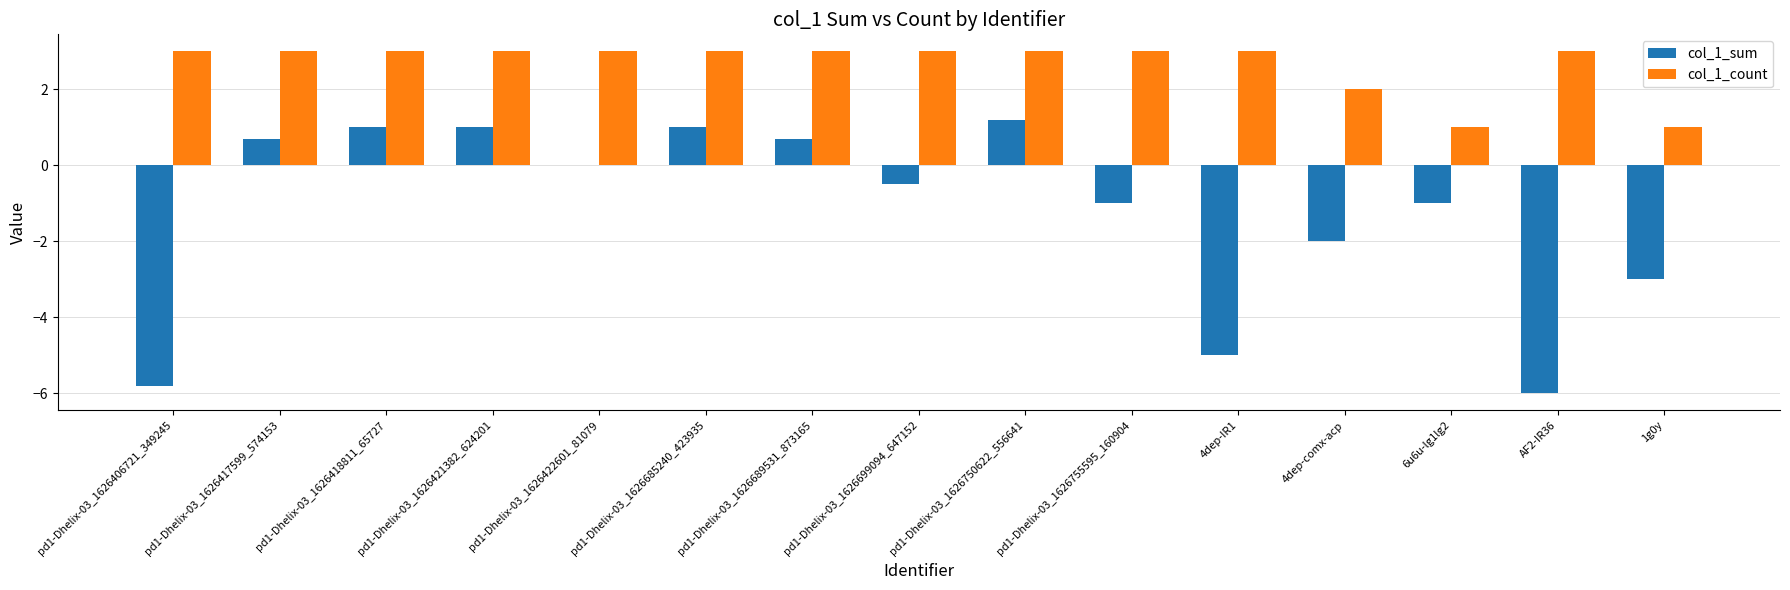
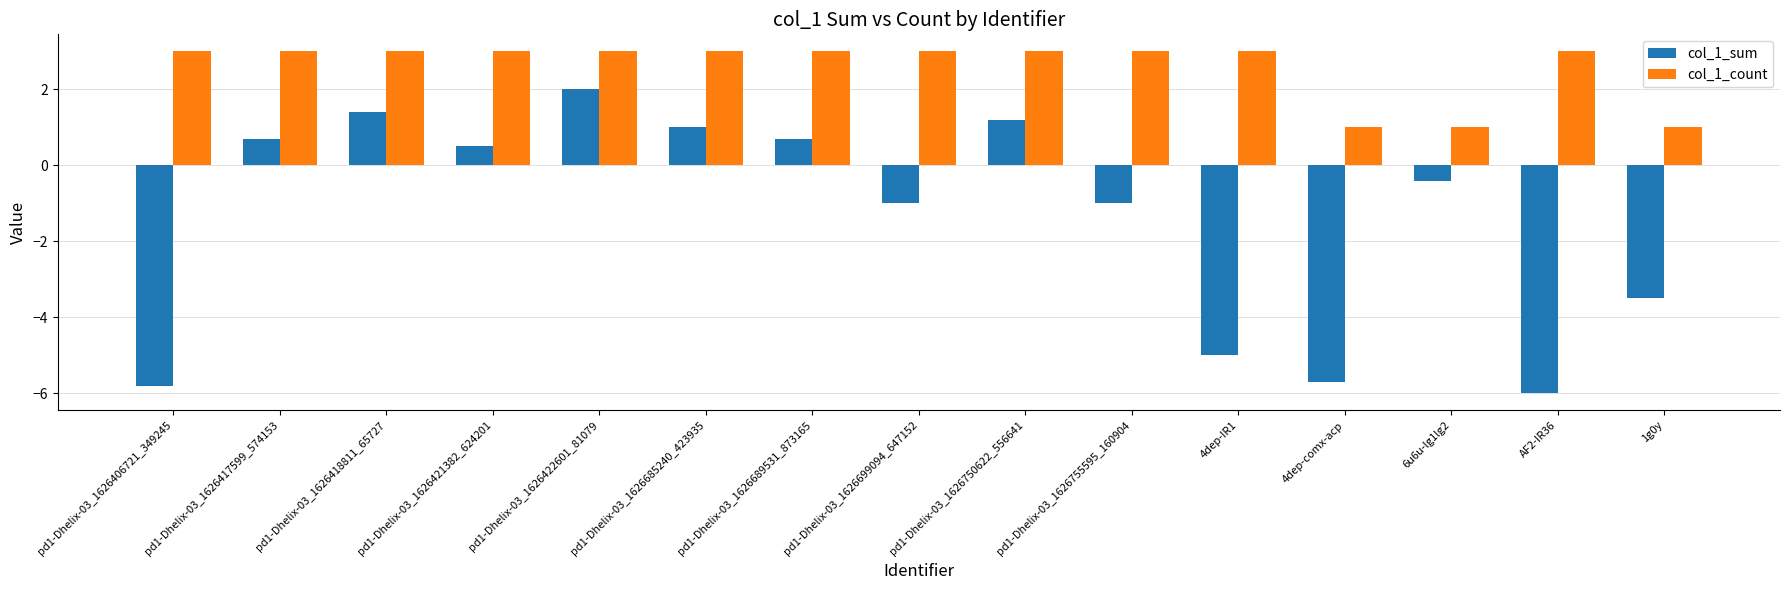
col_1_sum, pd1-Dhelix-03_1626418811_65727: 1.0 -> 1.4
col_1_sum, pd1-Dhelix-03_1626421382_624201: 1.0 -> 0.5
col_1_sum, pd1-Dhelix-03_1626422601_81079: 0 -> 2
col_1_sum, pd1-Dhelix-03_1626699094_647152: -0.5 -> -1.0
col_1_sum, 4dep-comx-acp: -2.0 -> -5.7
col_1_count, 4dep-comx-acp: 2 -> 1
col_1_sum, 6u6u-lg1lg2: -1.0 -> -0.4
col_1_sum, 1g0y: -3.0 -> -3.5
